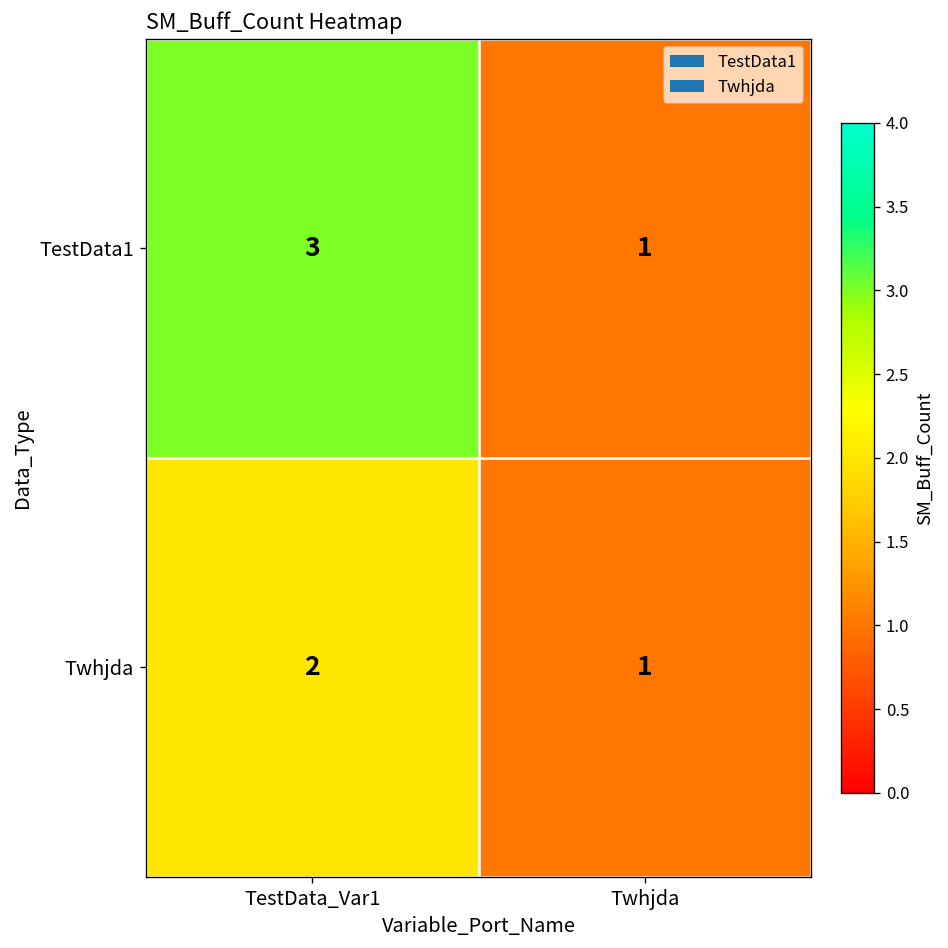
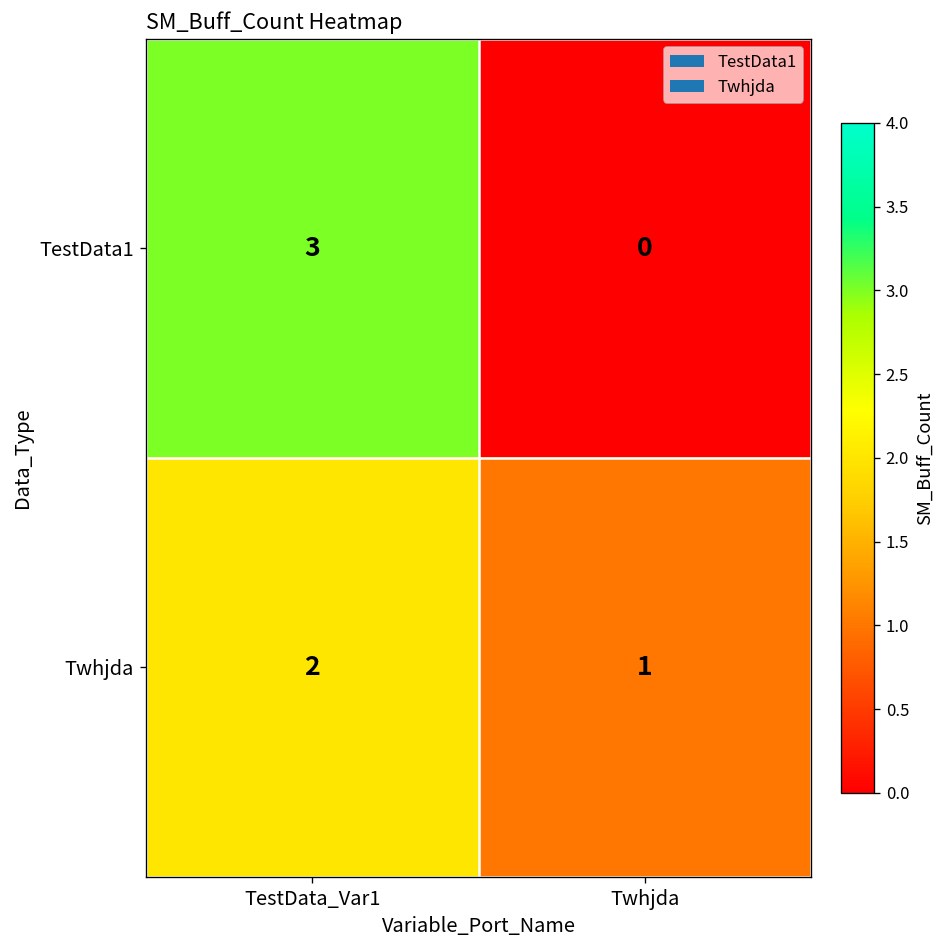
TestData1, Twhjda: 1 -> 0
